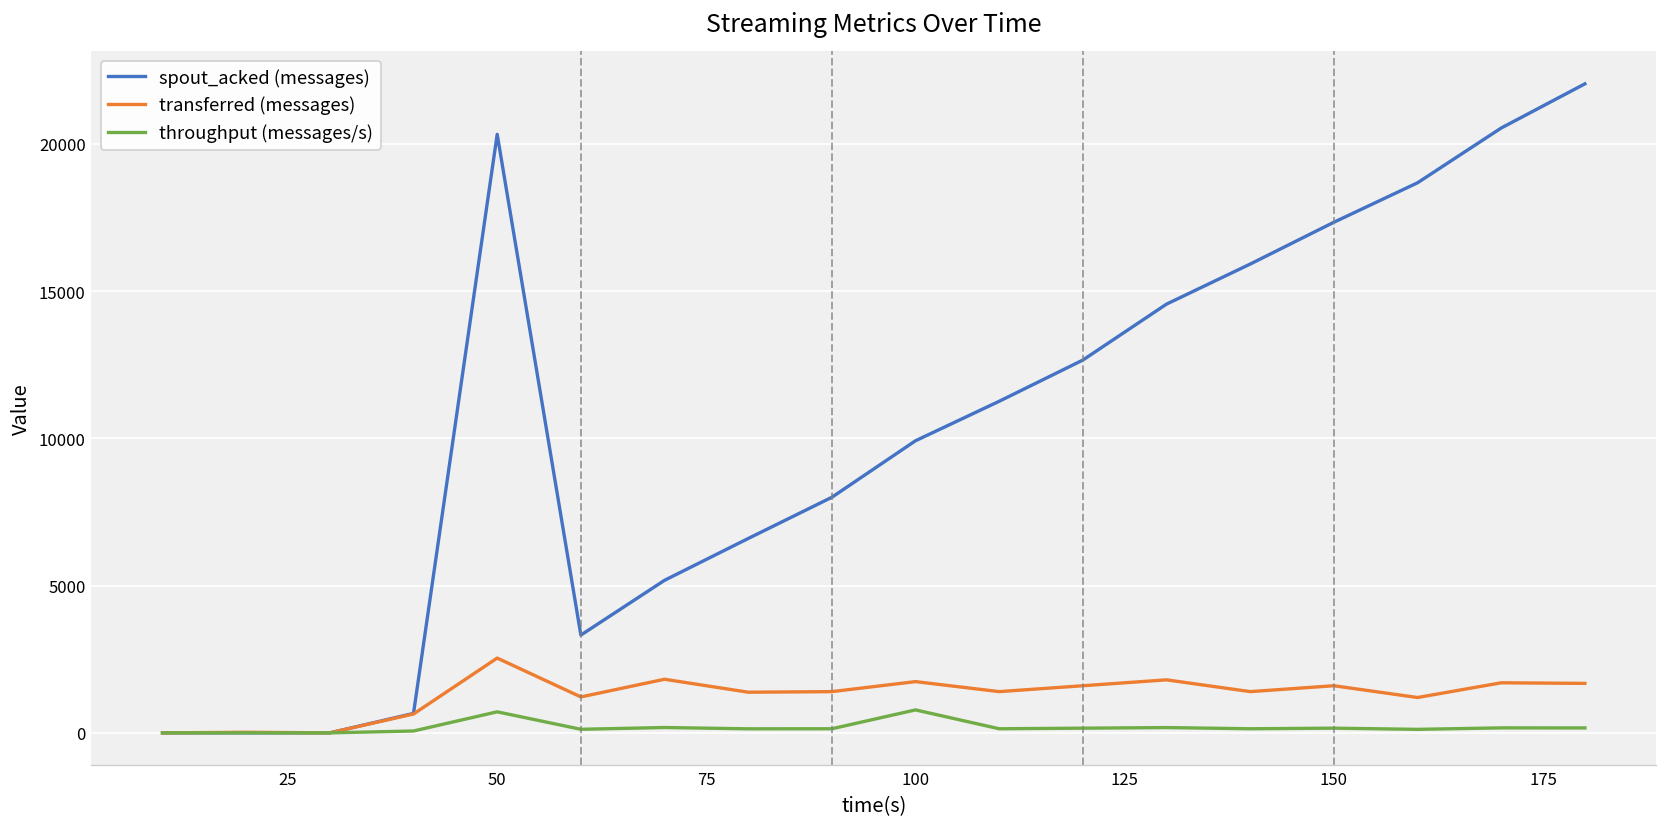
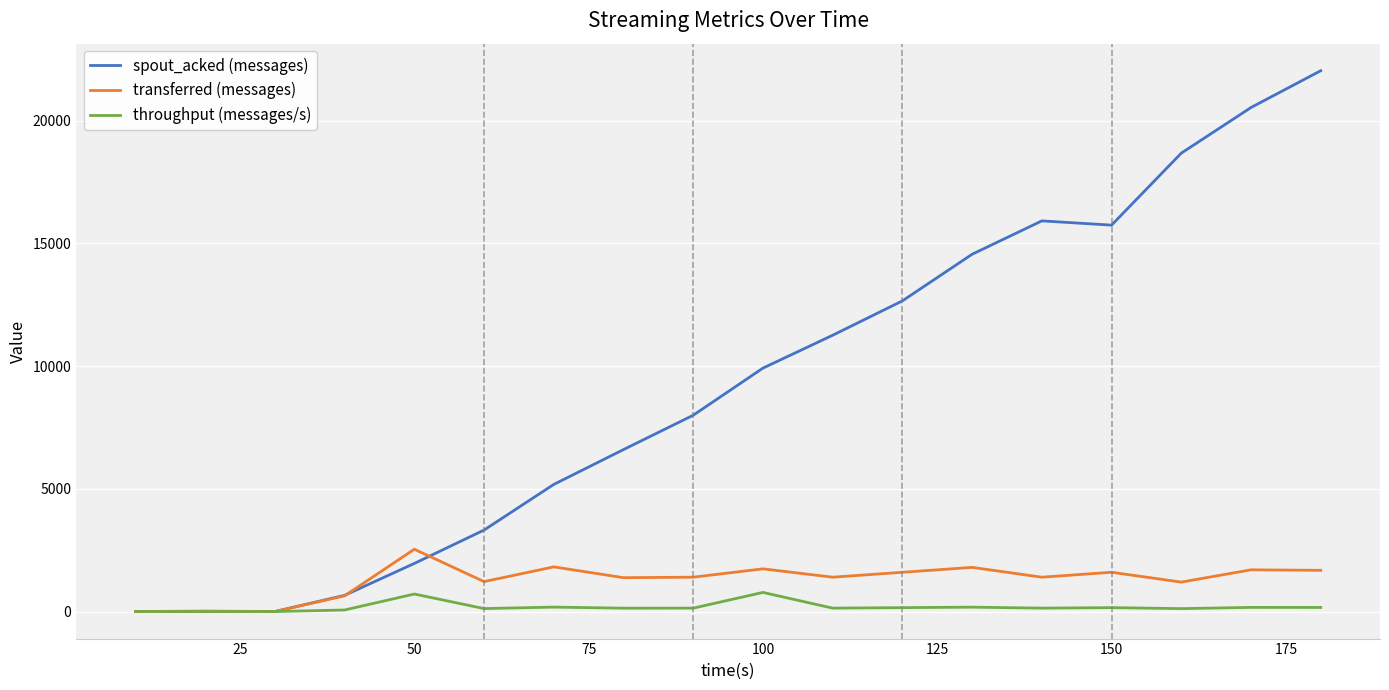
spout_acked (messages), 50: 20300 -> 2000
spout_acked (messages), 150: 17300 -> 15700
